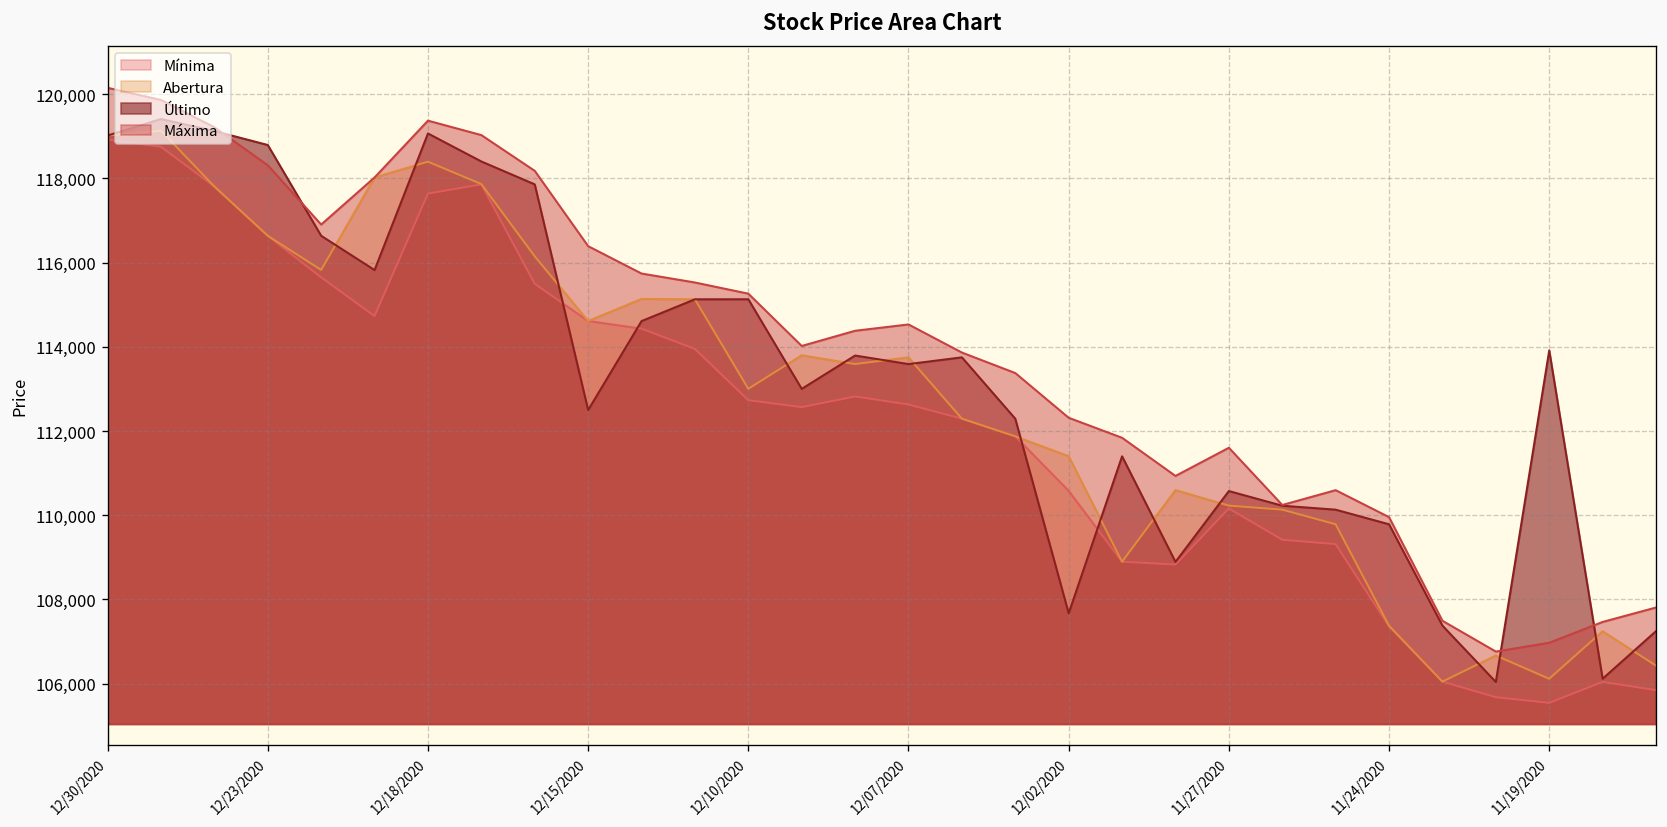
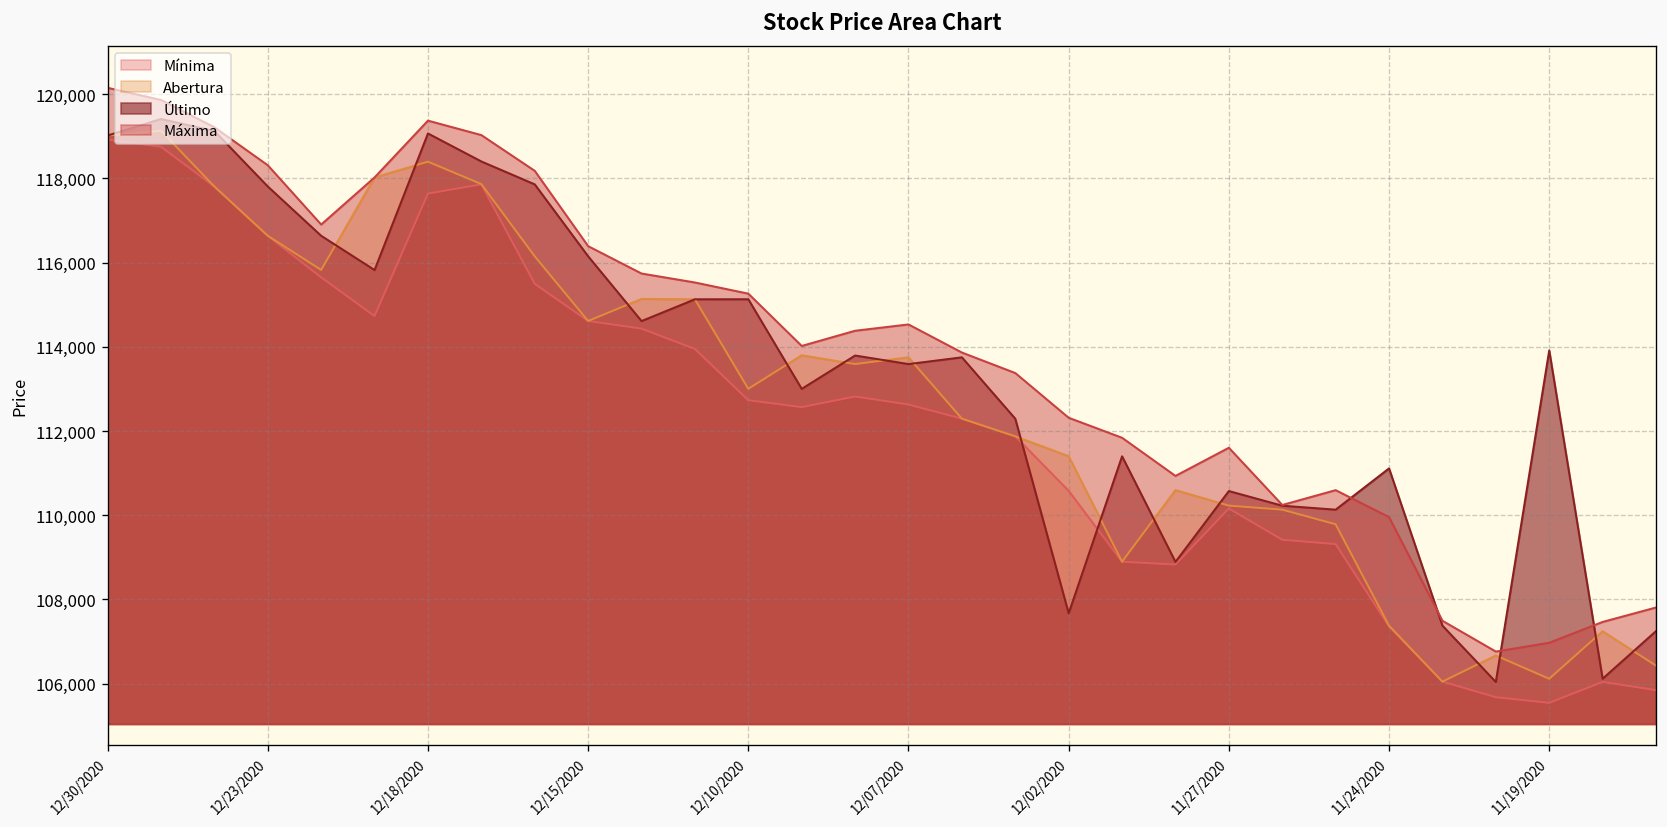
Último, 12/23/2020: 118,800 -> 117,800
Último, 12/15/2020: 112,500 -> 116,100
Último, 11/24/2020: 109,800 -> 111,100
